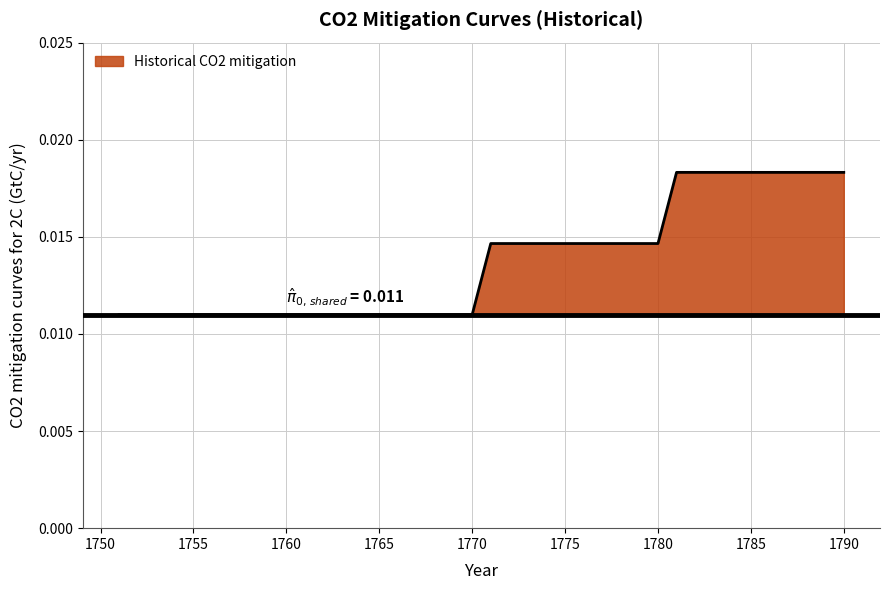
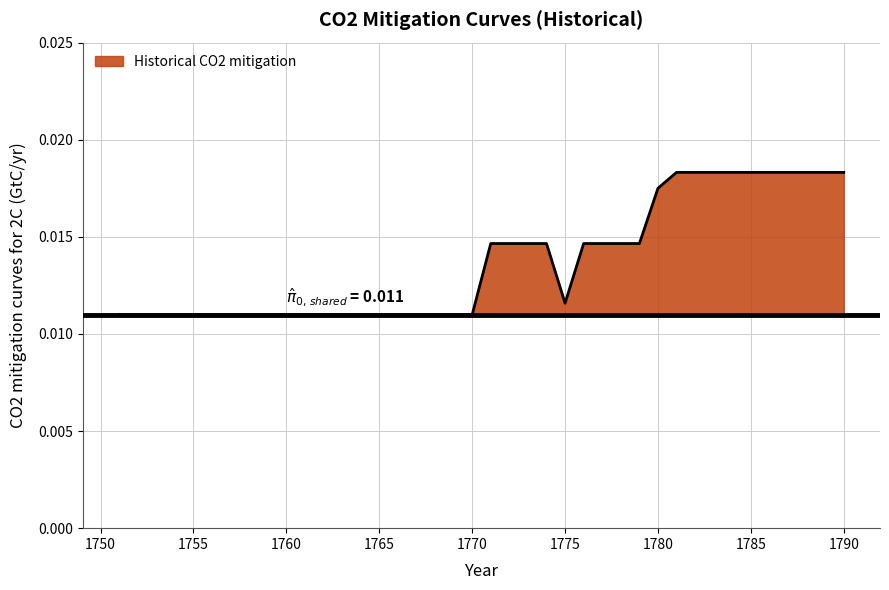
1775: 0.0147 -> 0.0116
1780: 0.0147 -> 0.0175
